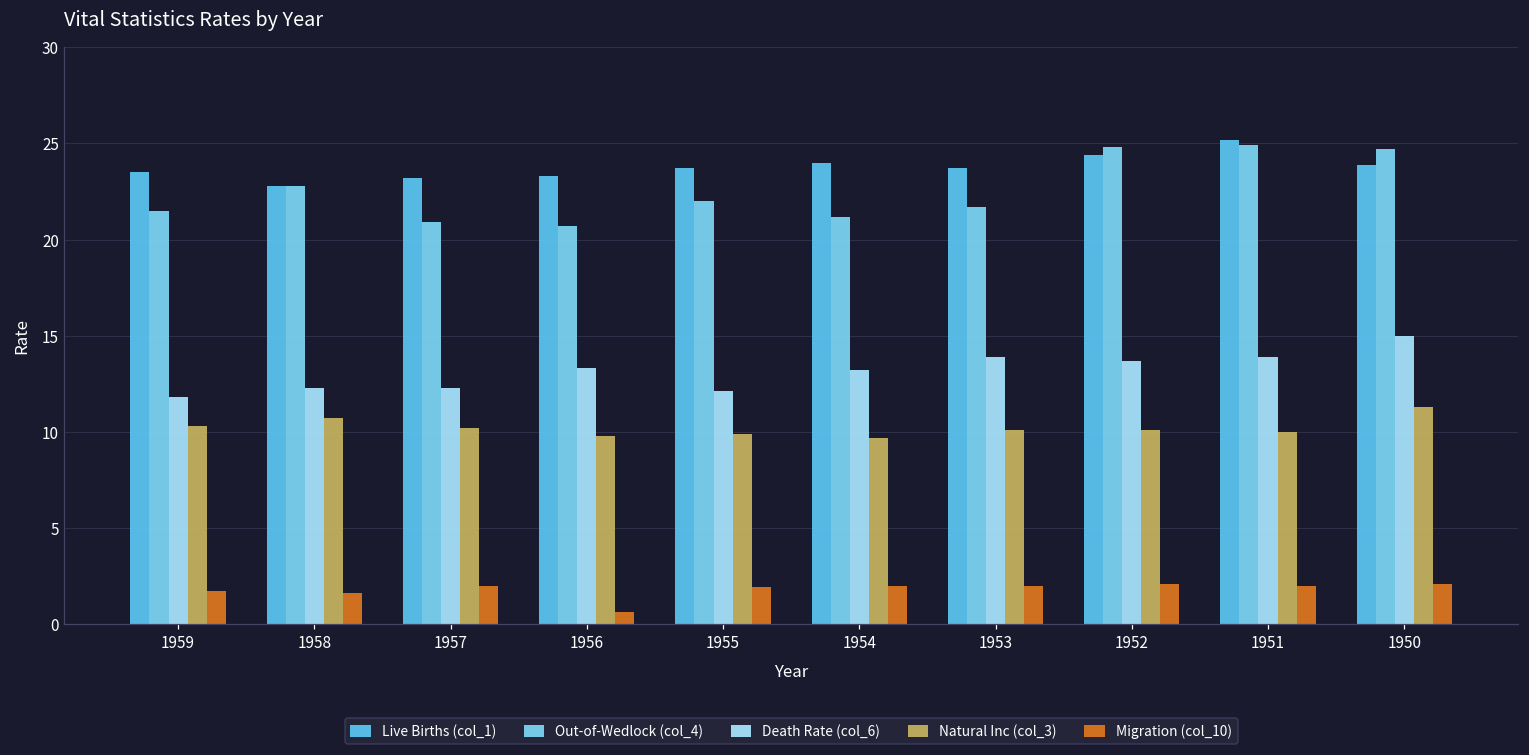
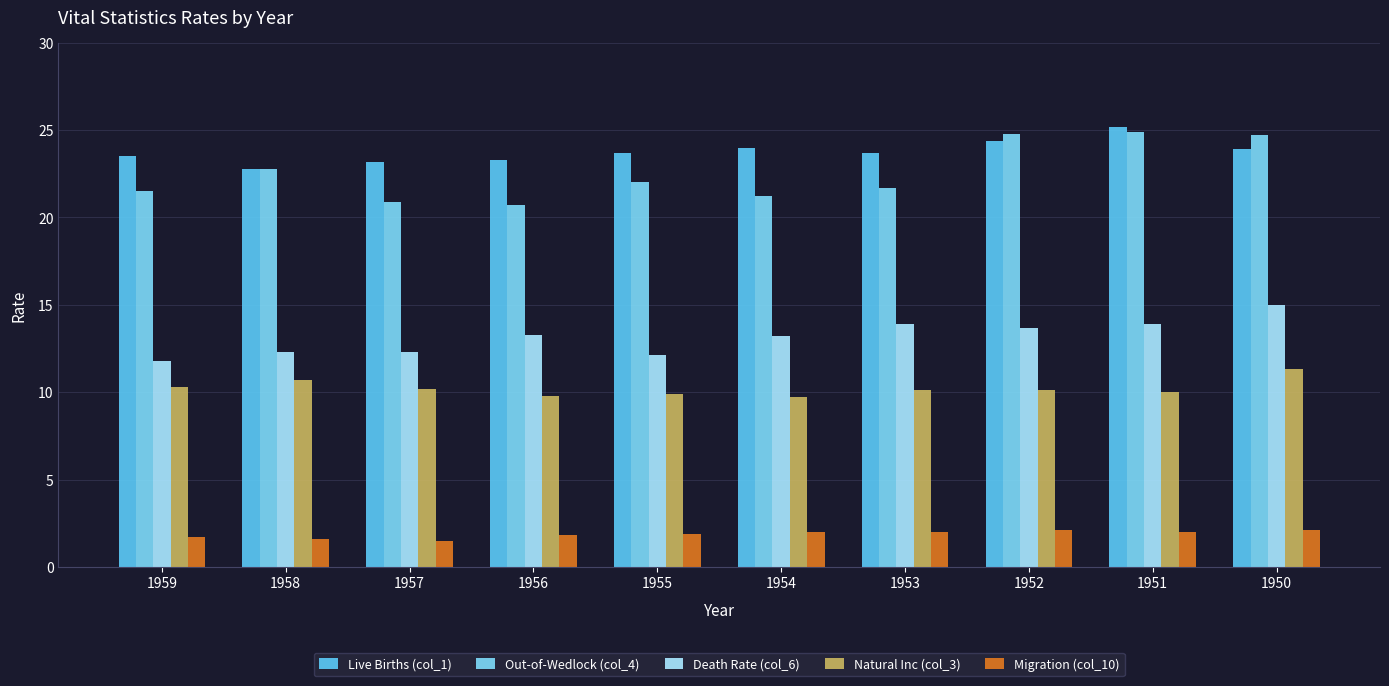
Migration (col_10), 1957: 2.0 -> 1.5
Migration (col_10), 1956: 0.6 -> 1.8
